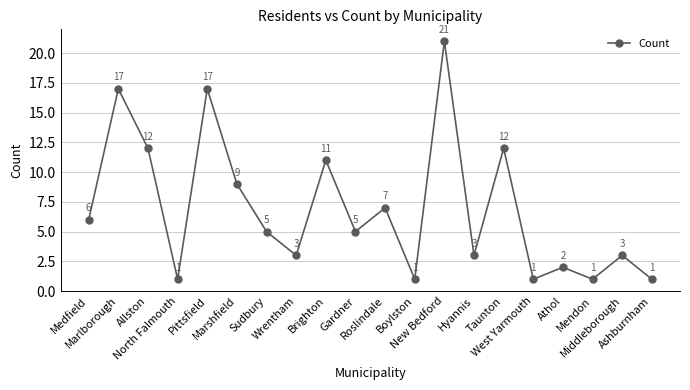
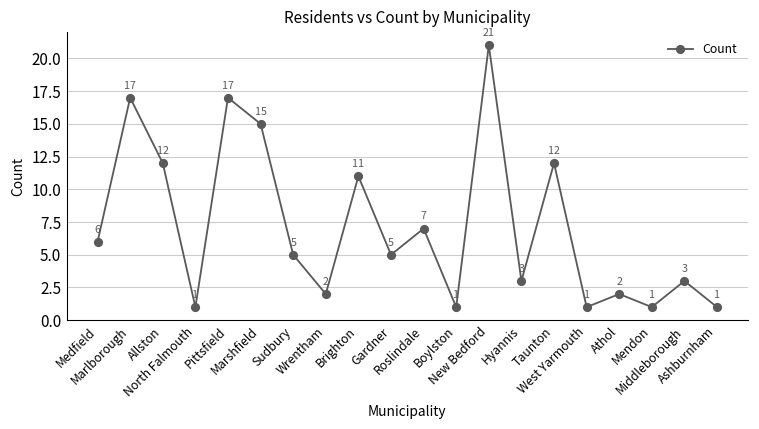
Marshfield: 9 -> 15
Wrentham: 3 -> 2
